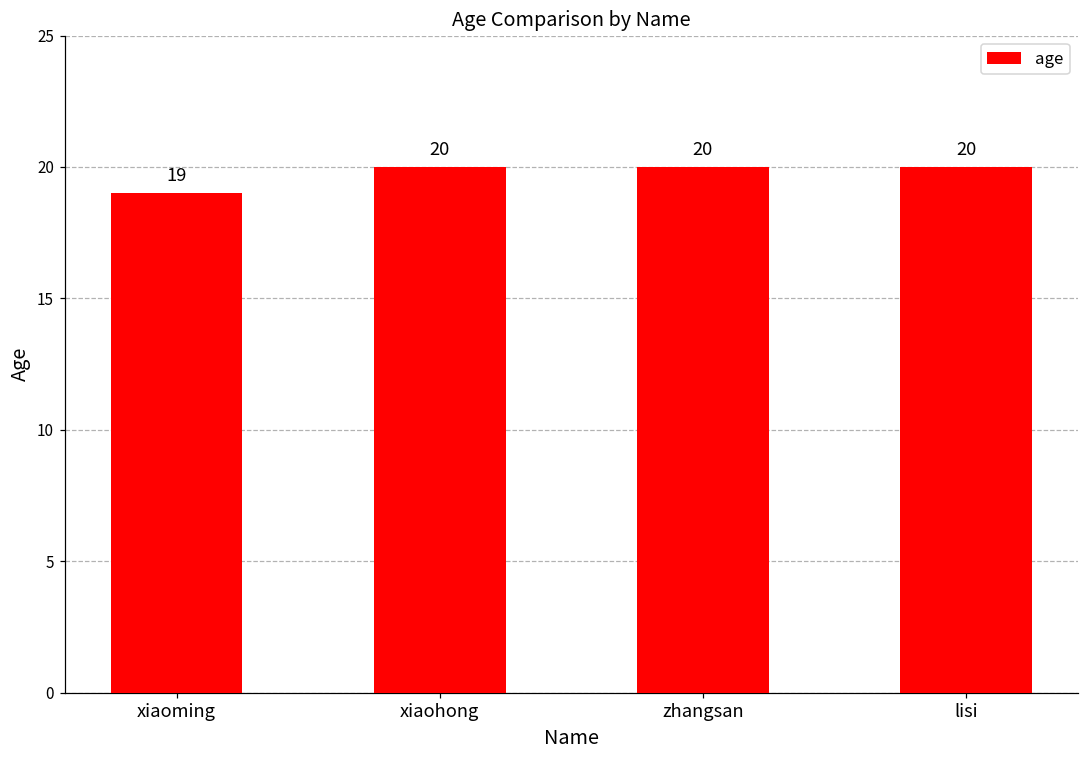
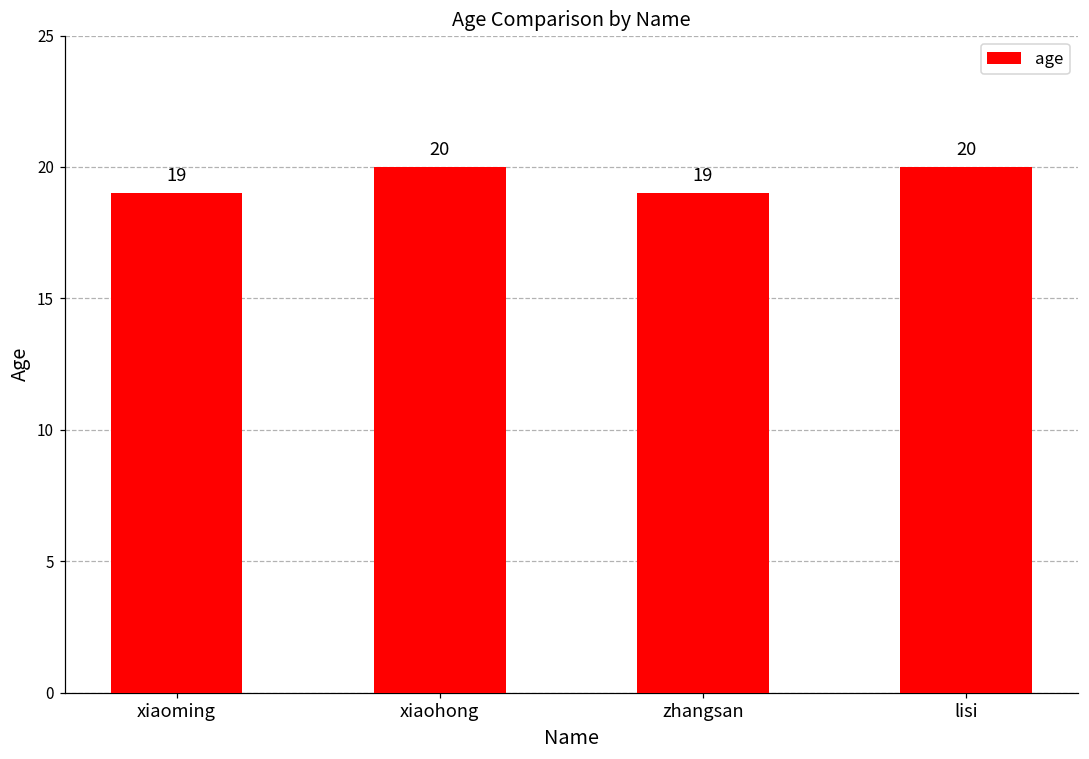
zhangsan: 20 -> 19
